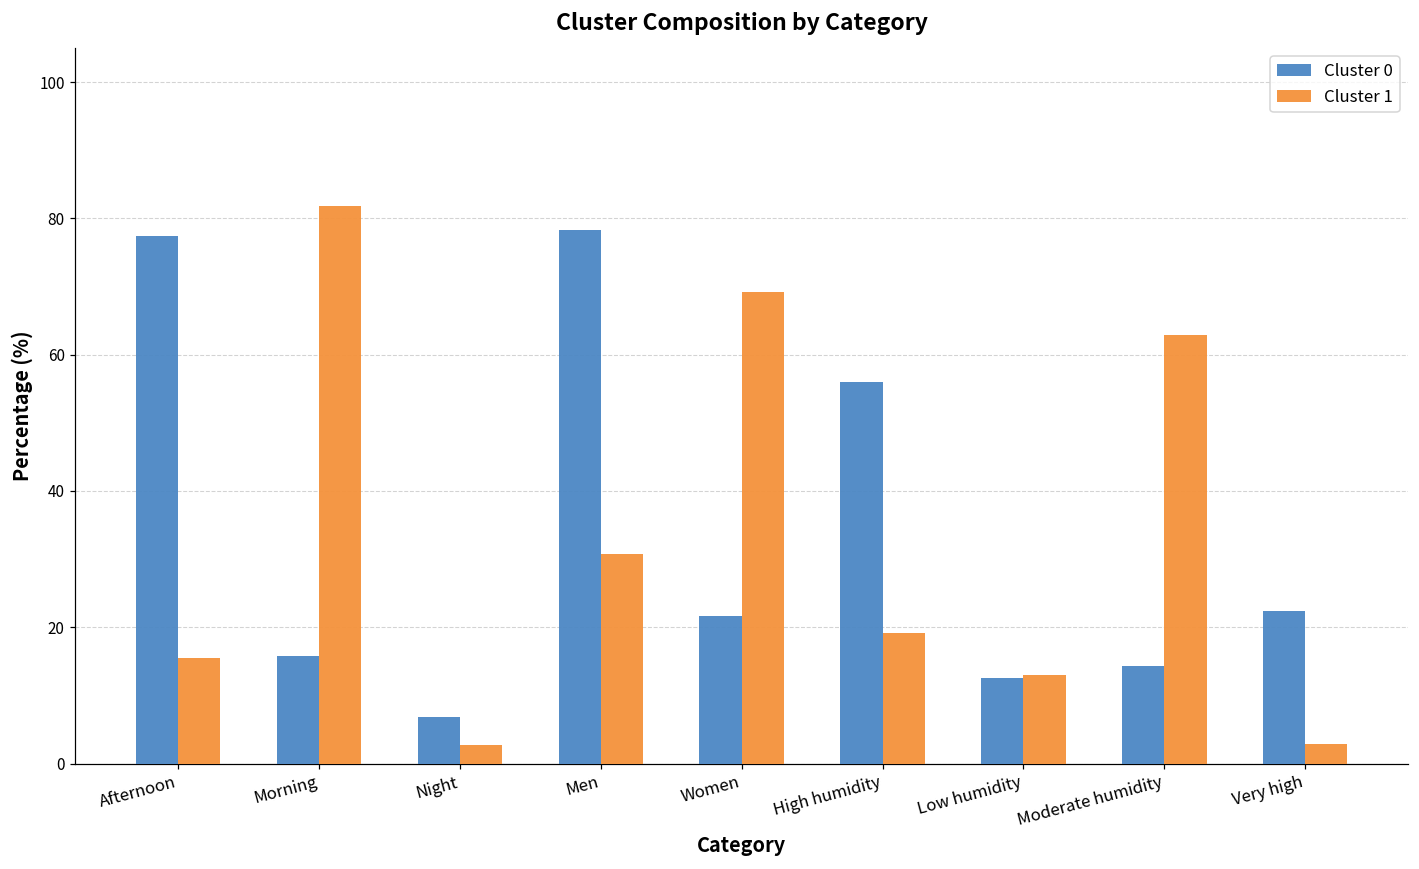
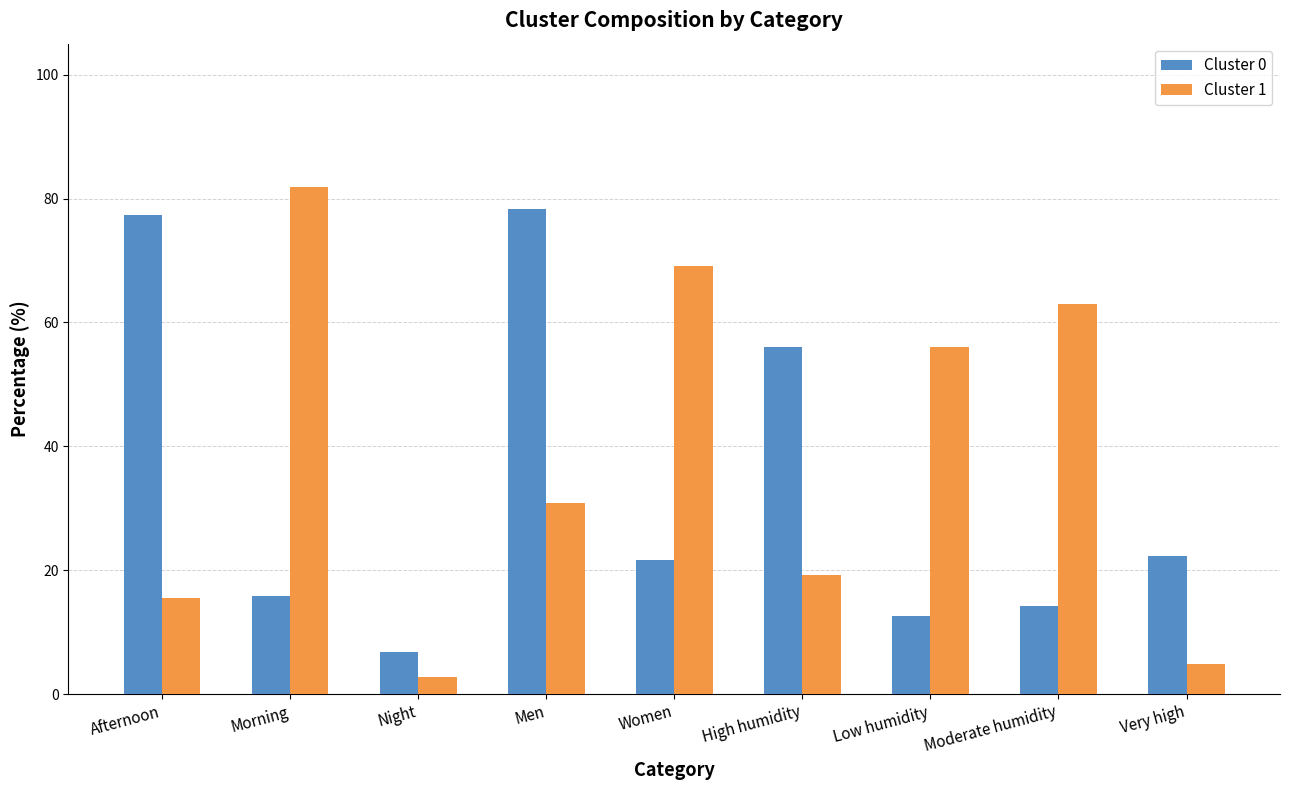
Cluster 1, Low humidity: 13 -> 56
Cluster 1, Very high: 3 -> 5
